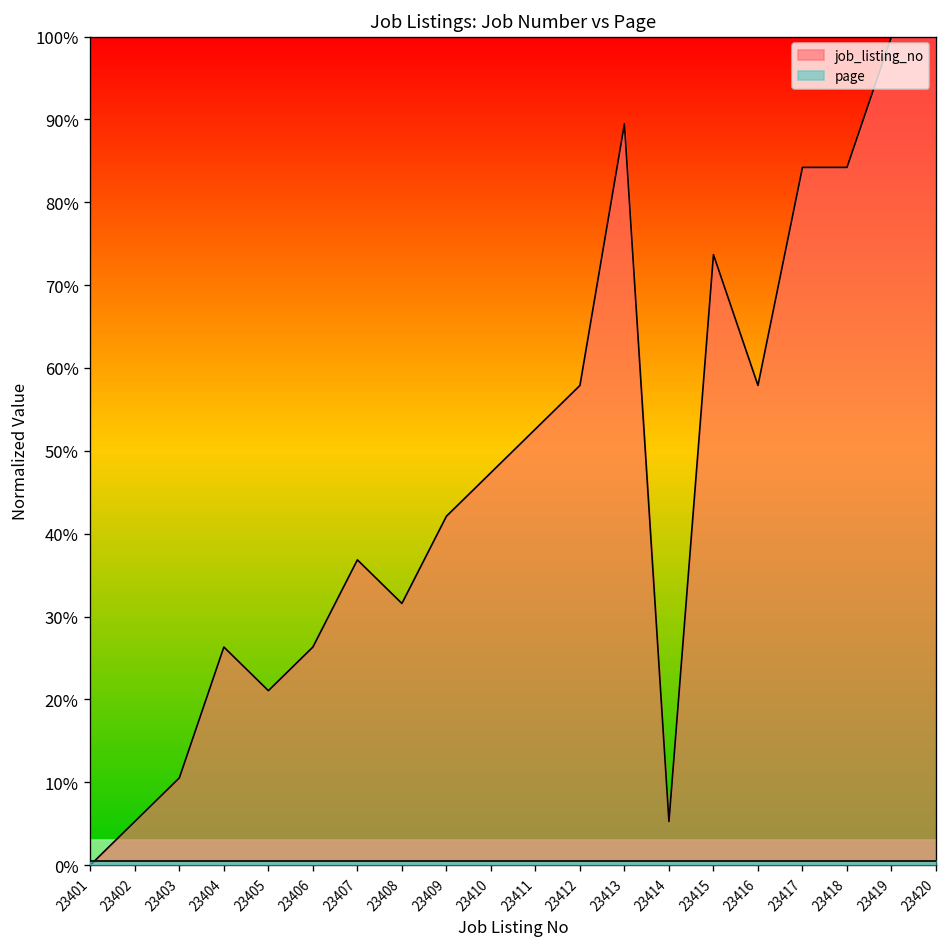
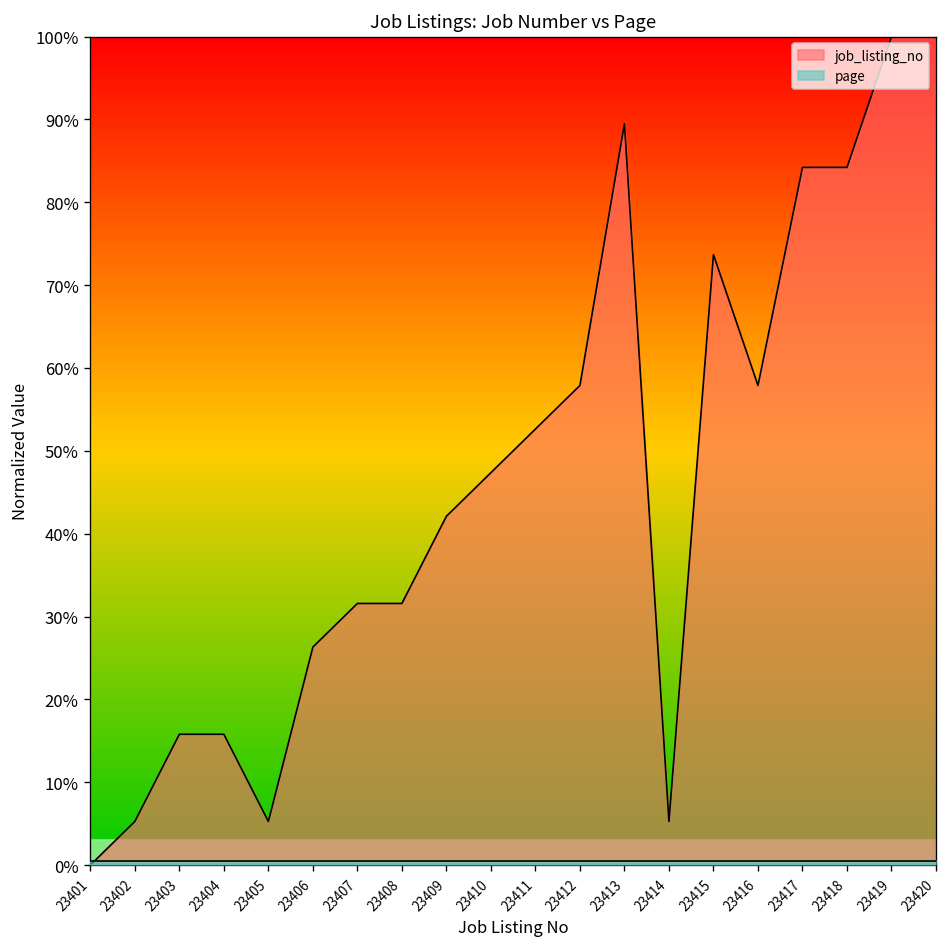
job_listing_no, 23403: 11% -> 16%
job_listing_no, 23404: 26% -> 16%
job_listing_no, 23405: 21% -> 5%
job_listing_no, 23407: 37% -> 32%
